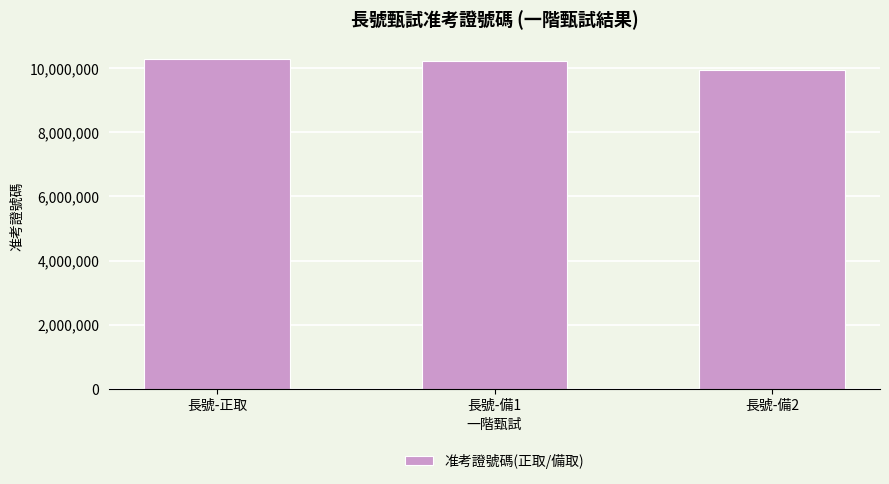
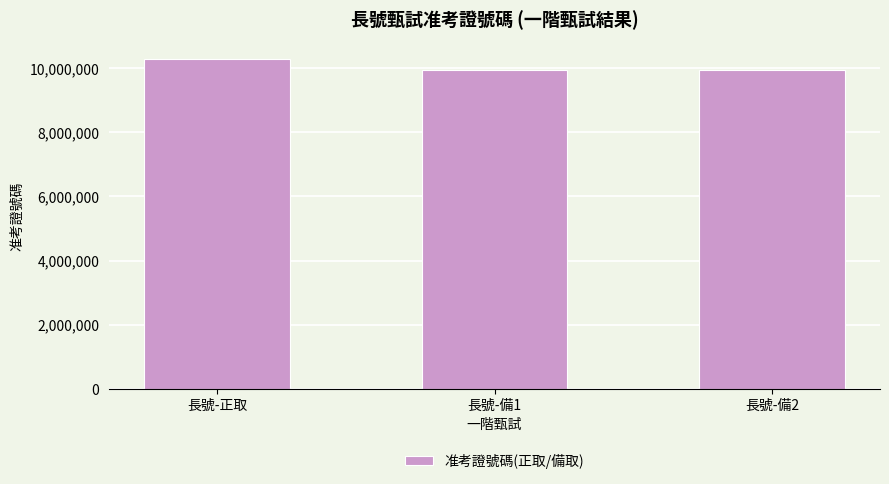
長號-備1: 10,200,000 -> 10,000,000
